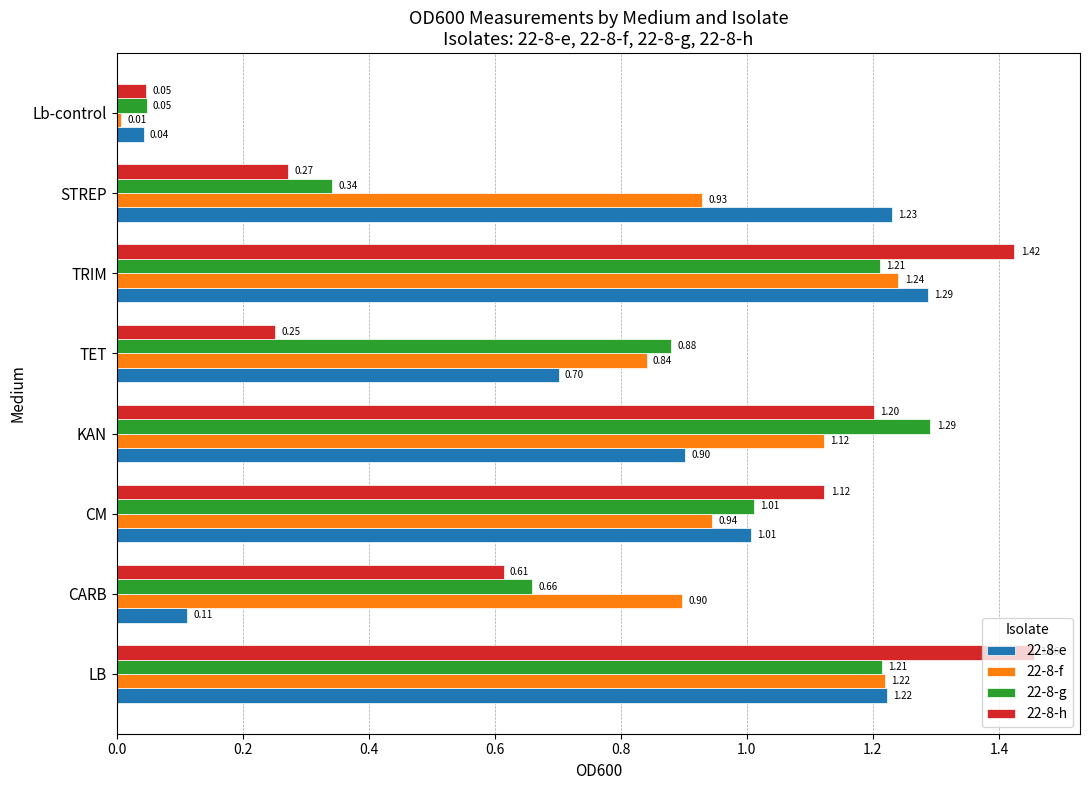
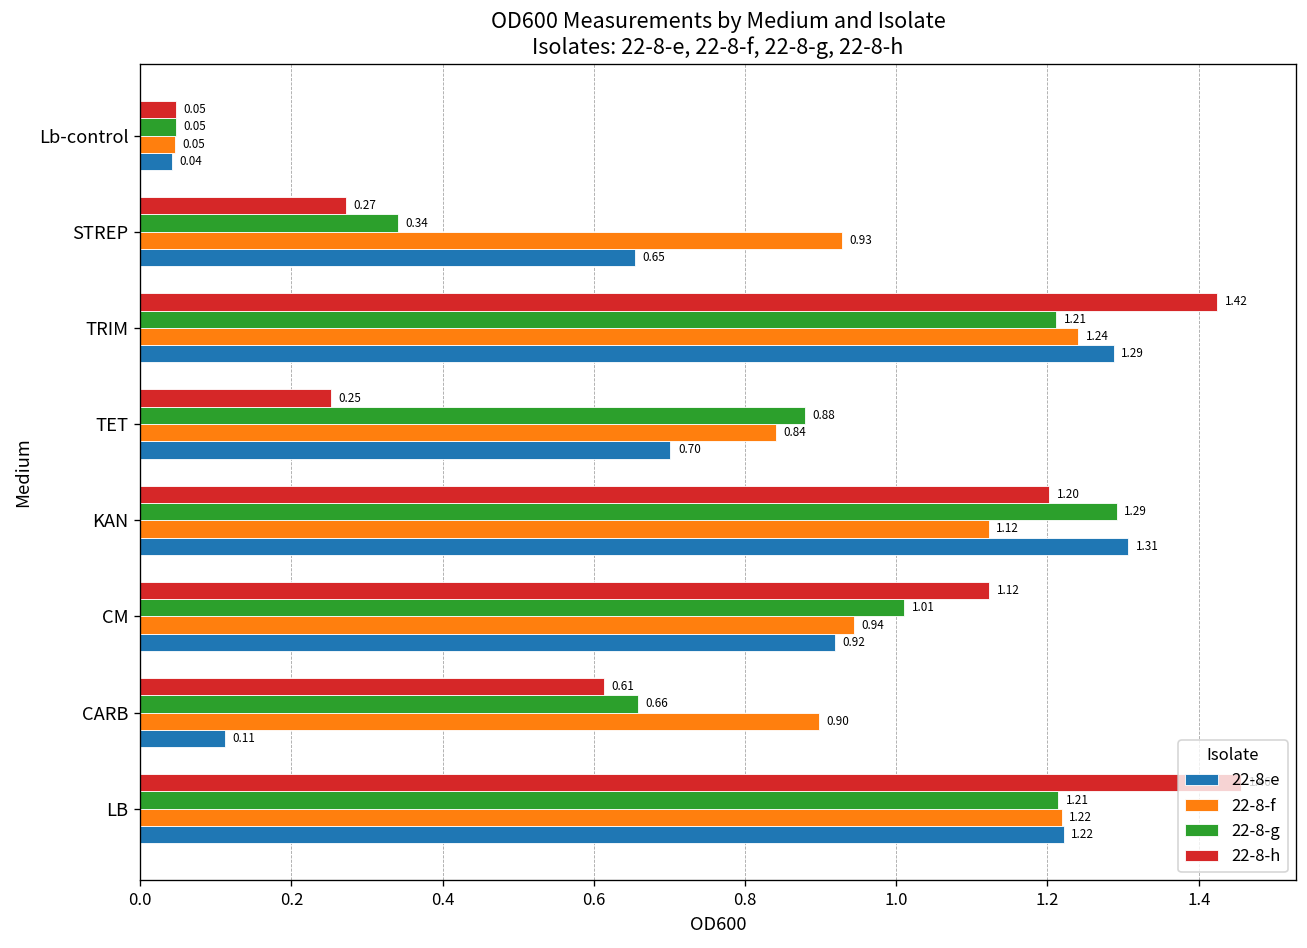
22-8-f, Lb-control: 0.01 -> 0.05
22-8-e, STREP: 1.23 -> 0.65
22-8-e, KAN: 0.90 -> 1.31
22-8-e, CM: 1.01 -> 0.92
